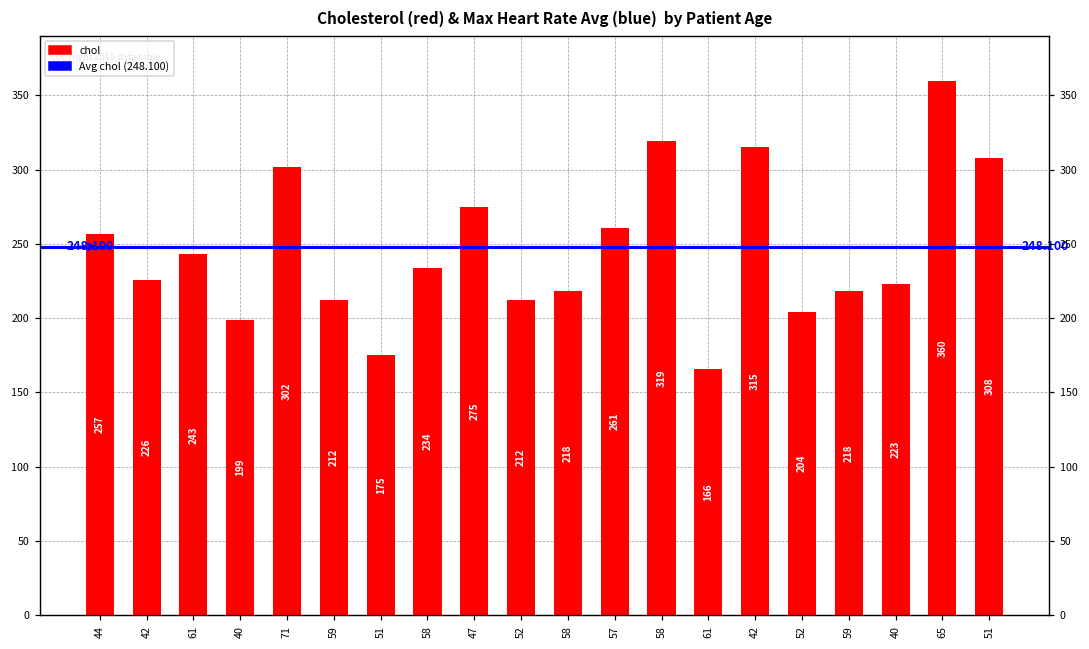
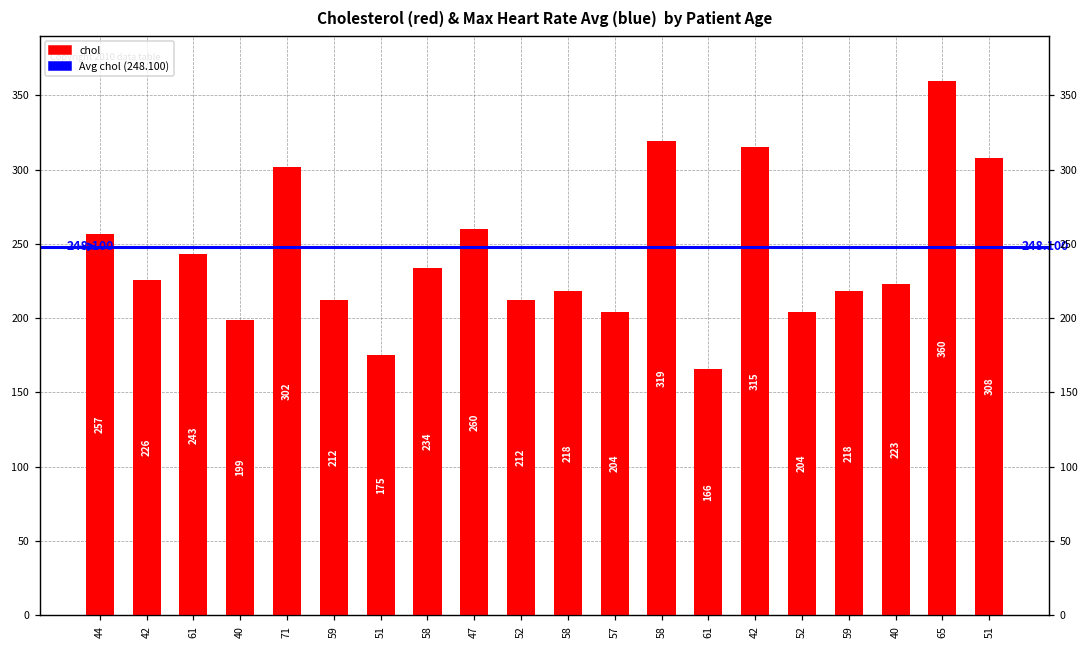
47: 275 -> 260
57: 261 -> 204
